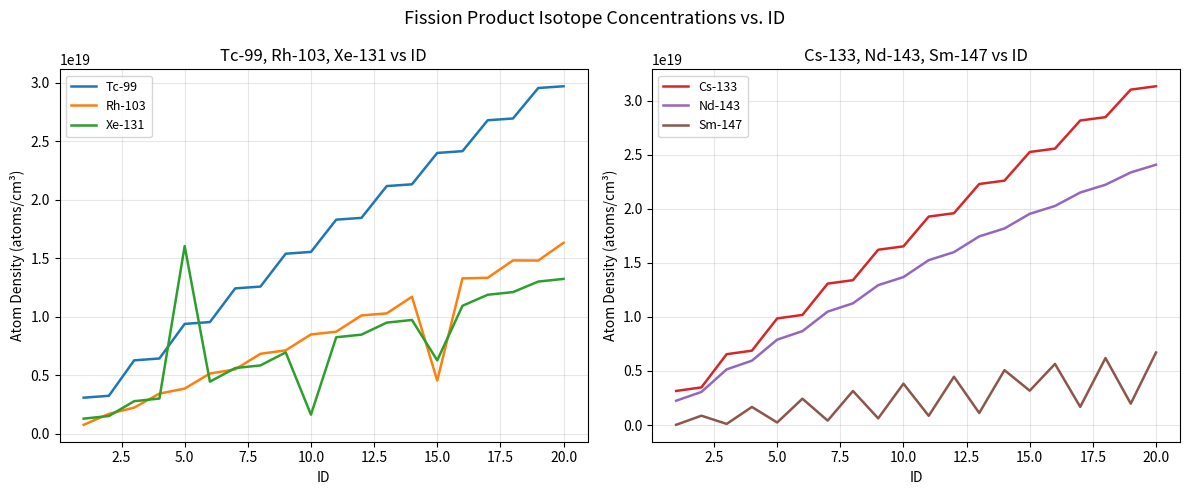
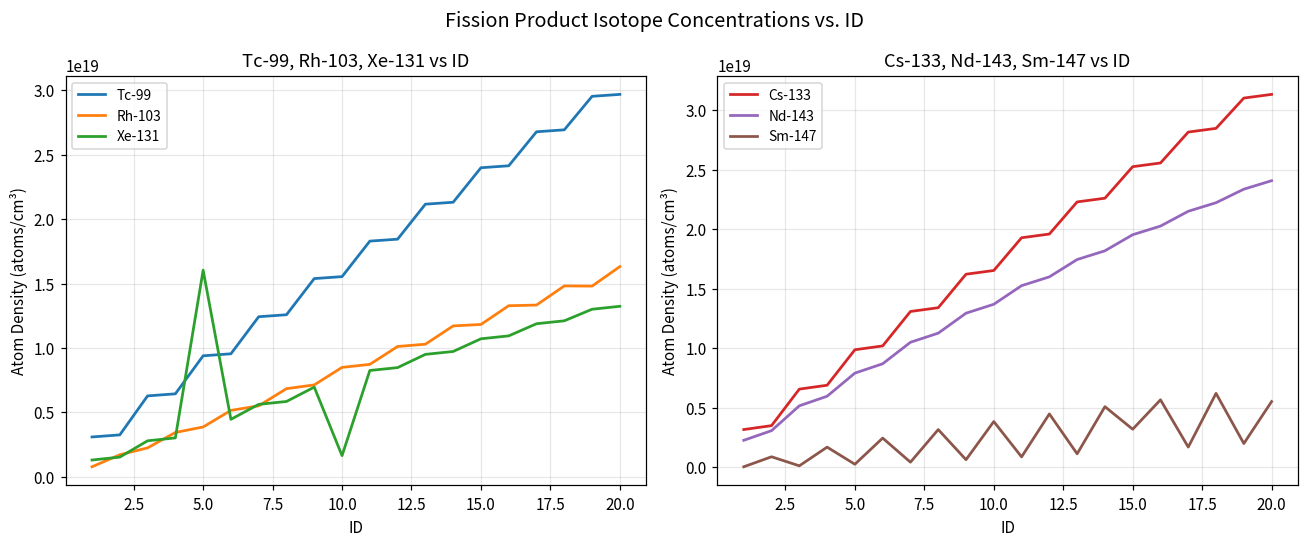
Tc-99, Rh-103, Xe-131 vs ID, Rh-103, 15.0: 4600000000000000000 -> 11800000000000000000
Tc-99, Rh-103, Xe-131 vs ID, Xe-131, 15.0: 6300000000000000000 -> 10700000000000000000
Cs-133, Nd-143, Sm-147 vs ID, Sm-147, 20.0: 6700000000000000000 -> 5500000000000000000
